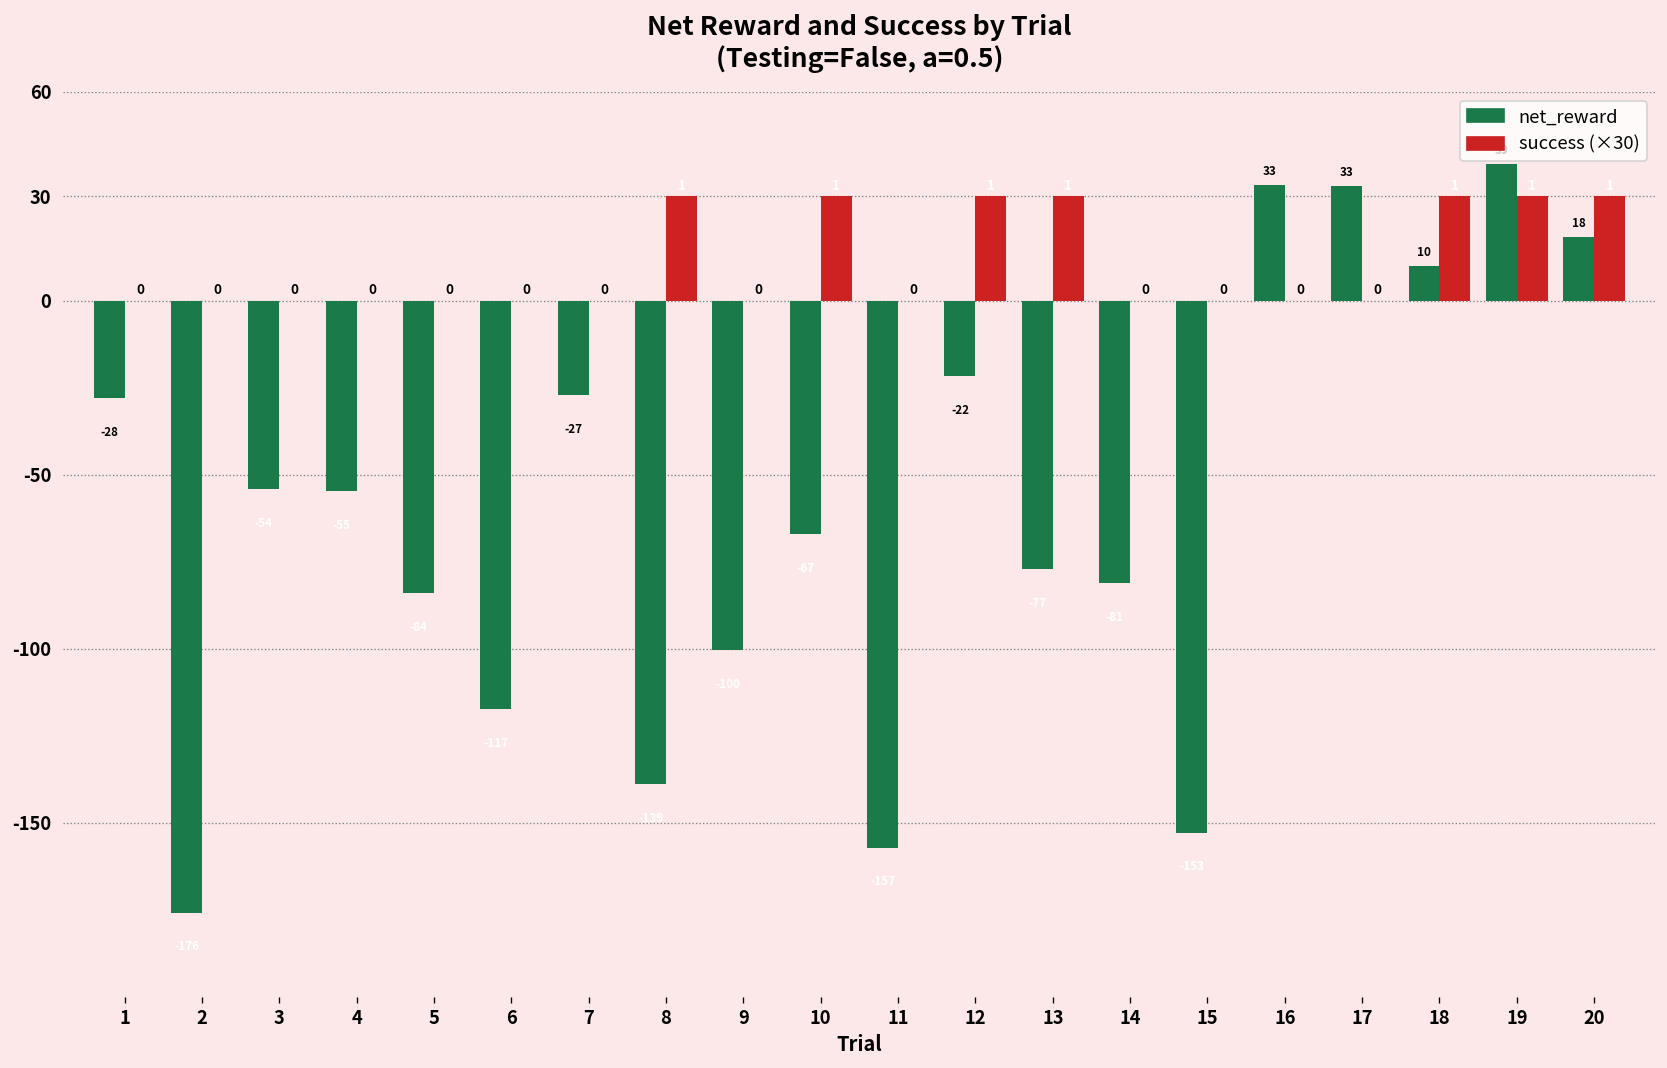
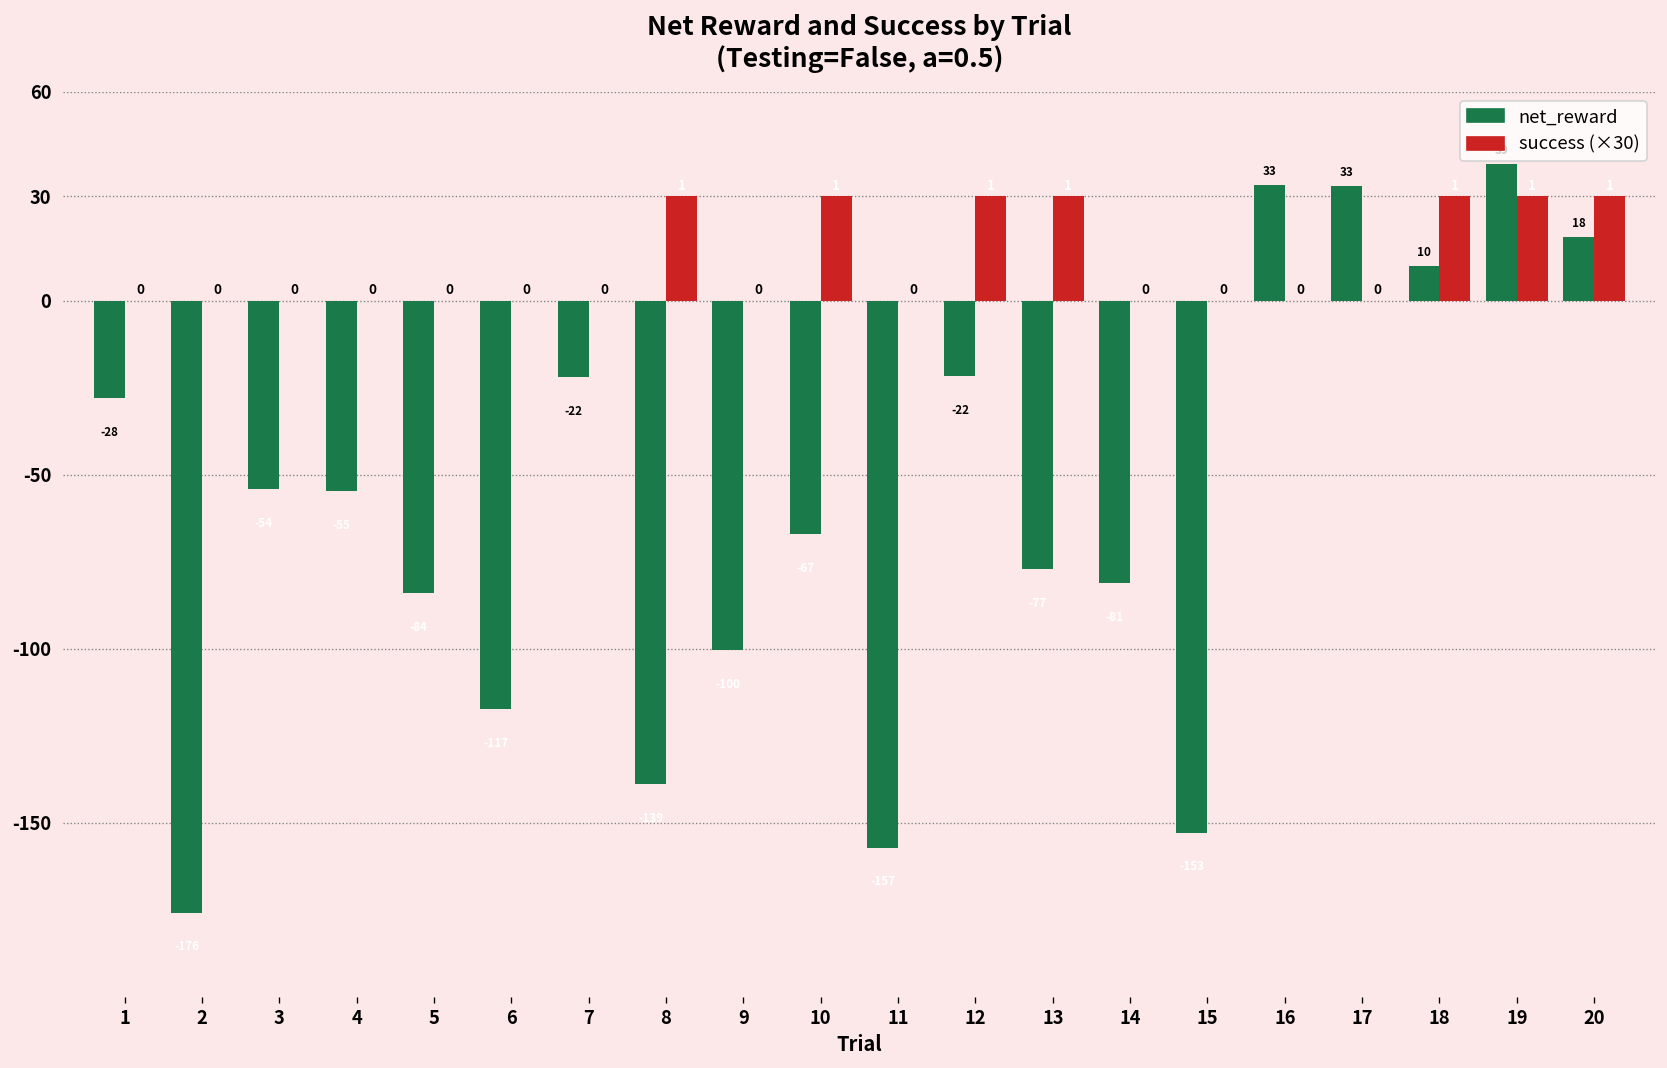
net_reward, 7: -27 -> -22
